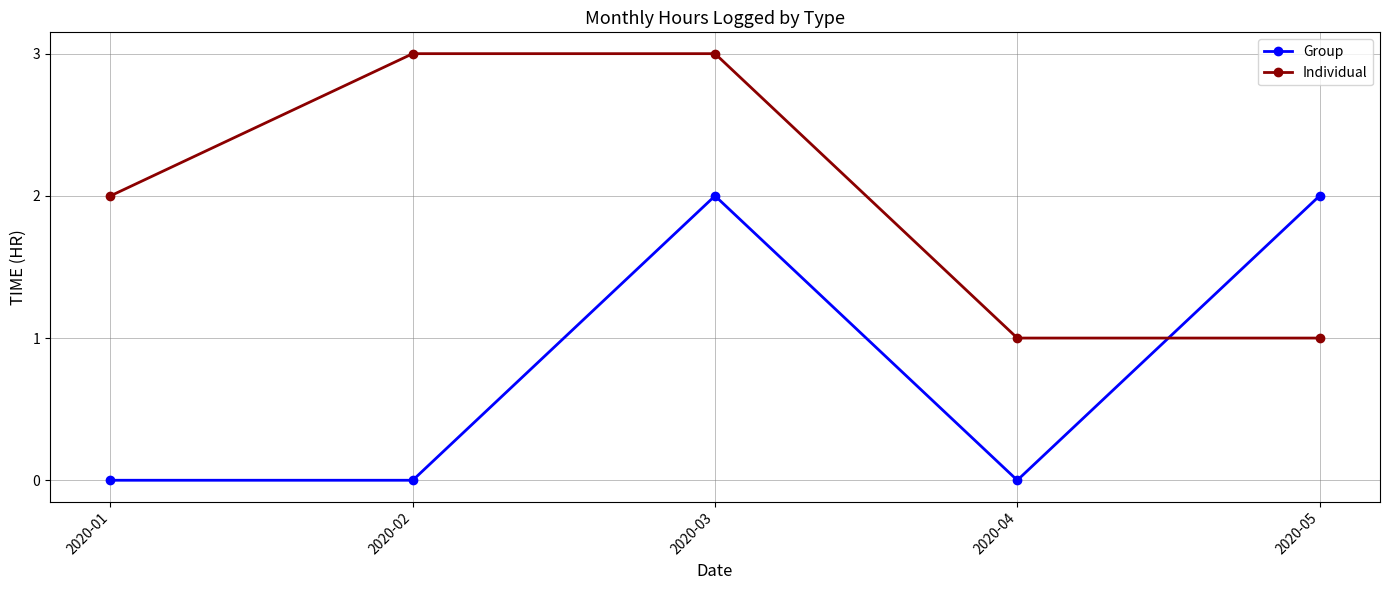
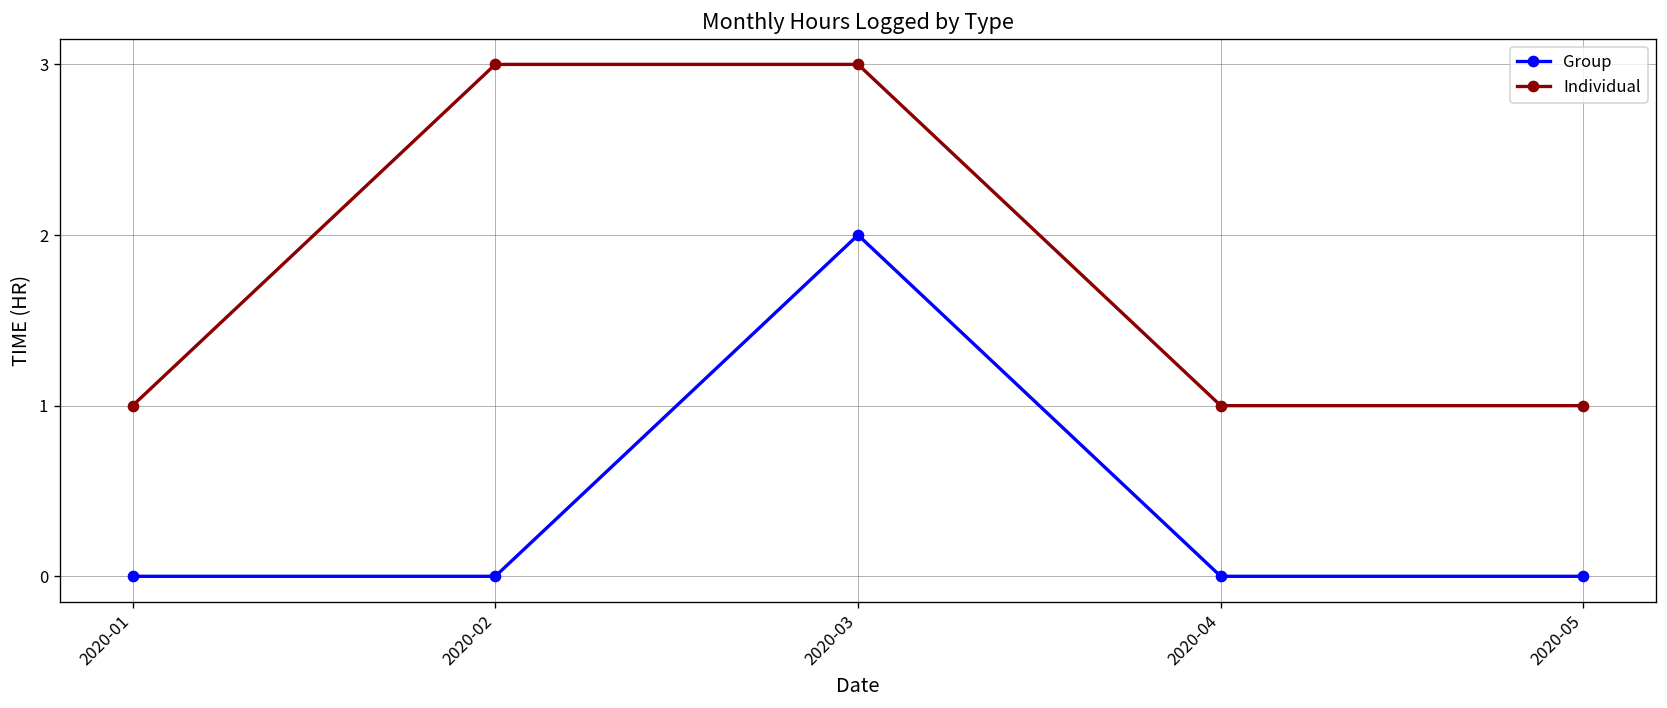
Individual, 2020-01: 2 -> 1
Group, 2020-05: 2 -> 0
